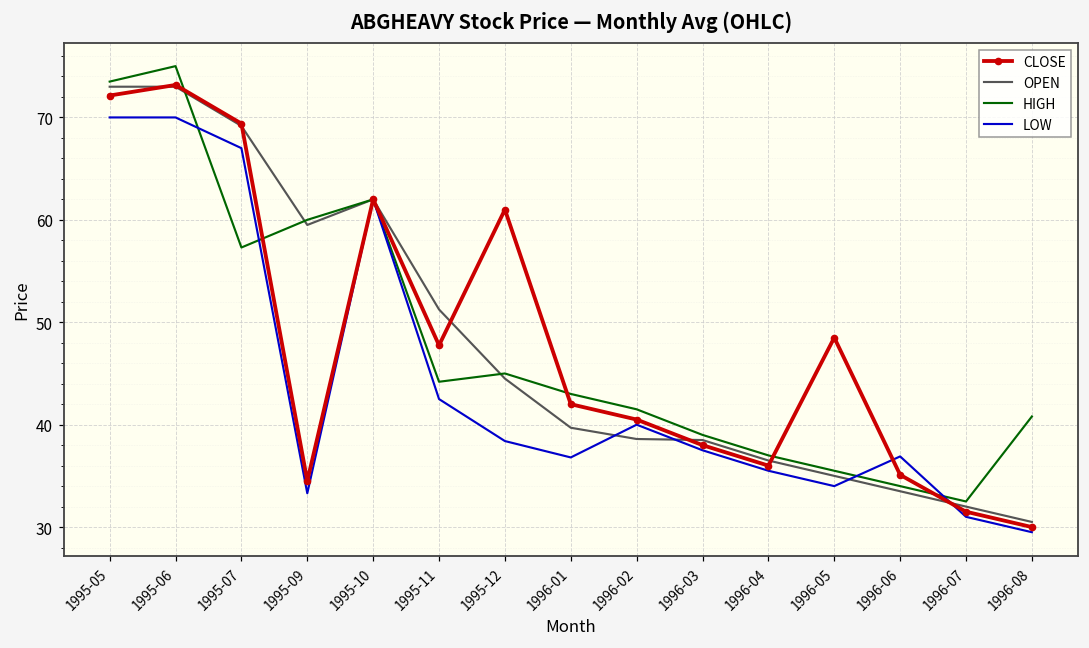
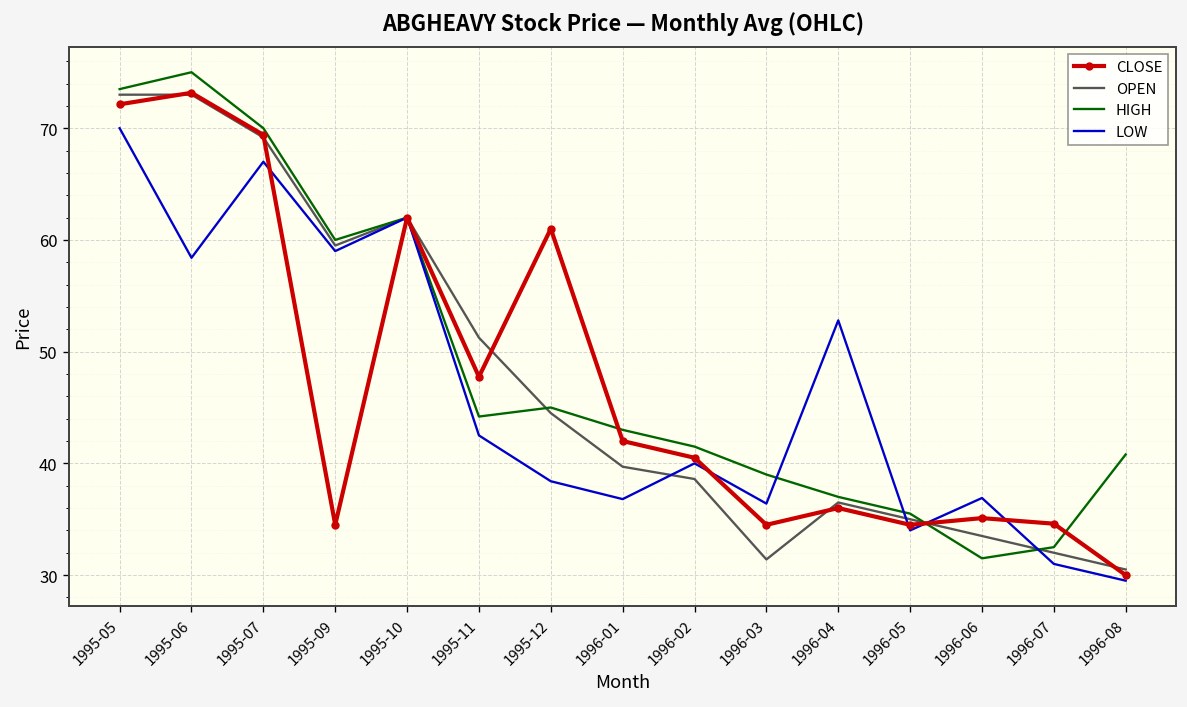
LOW, 1995-06: 70 -> 58
HIGH, 1995-07: 57 -> 70
LOW, 1995-09: 33 -> 59
CLOSE, 1996-03: 38 -> 35
OPEN, 1996-03: 39 -> 31
LOW, 1996-03: 38 -> 36
LOW, 1996-04: 36 -> 53
CLOSE, 1996-05: 49 -> 35
HIGH, 1996-06: 34 -> 32
CLOSE, 1996-07: 32 -> 35
